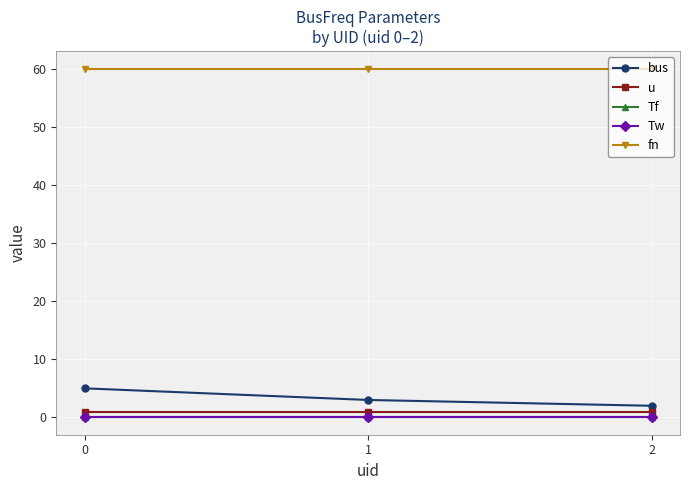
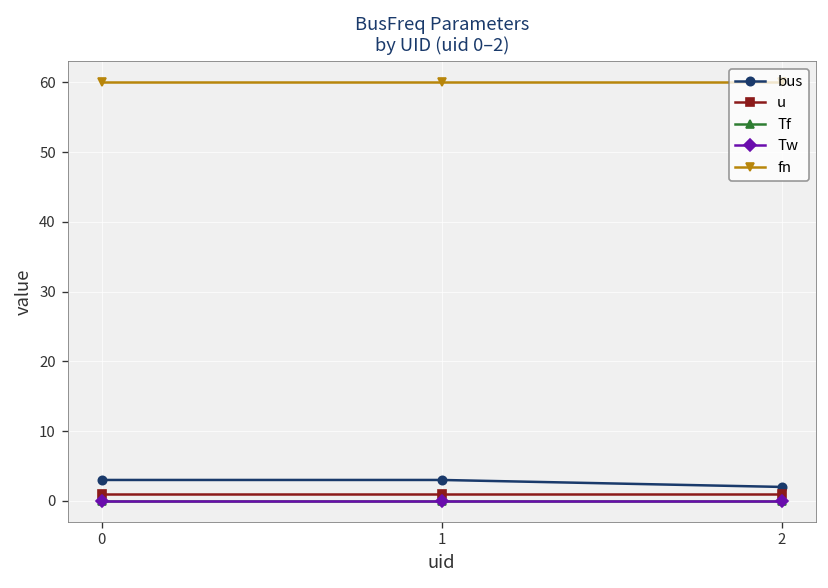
bus, 0: 5 -> 3
